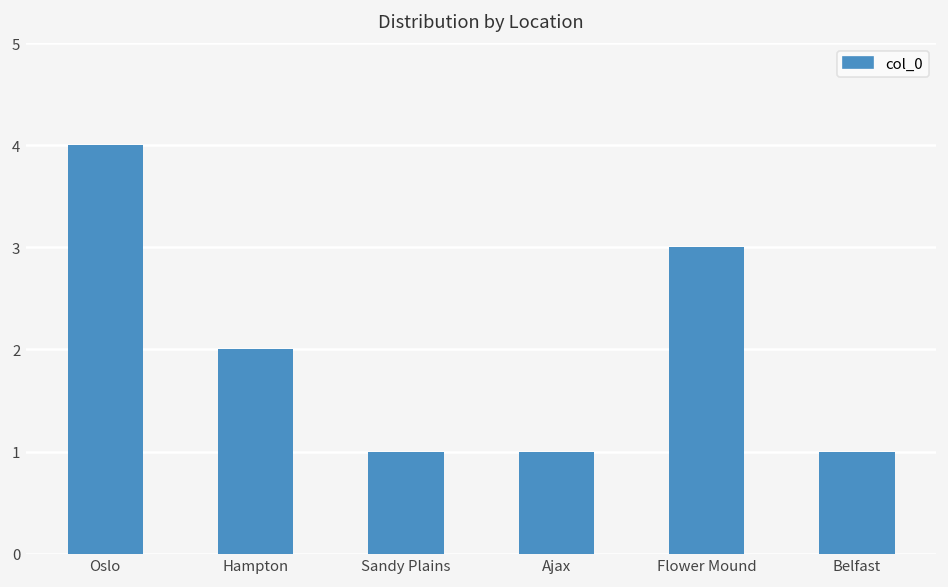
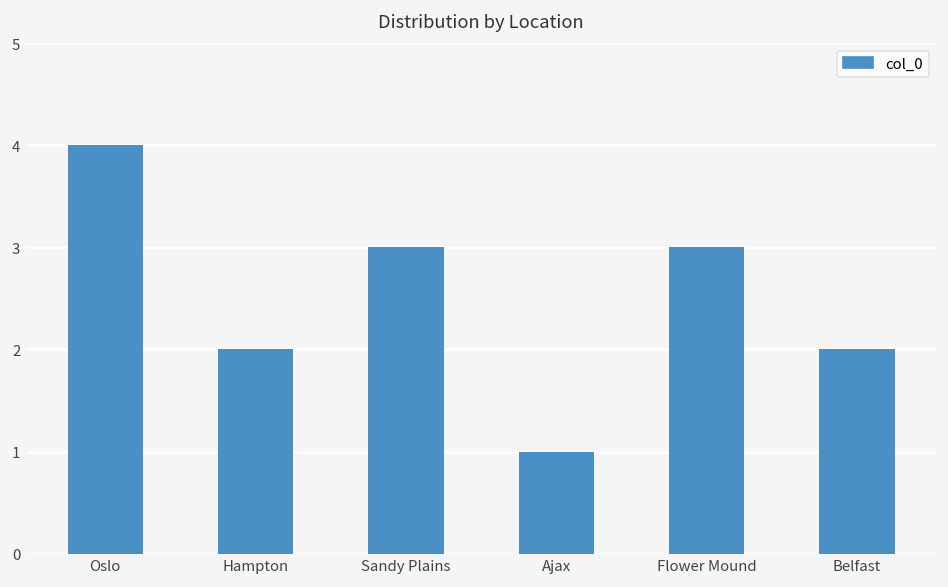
Sandy Plains: 1 -> 3
Belfast: 1 -> 2
